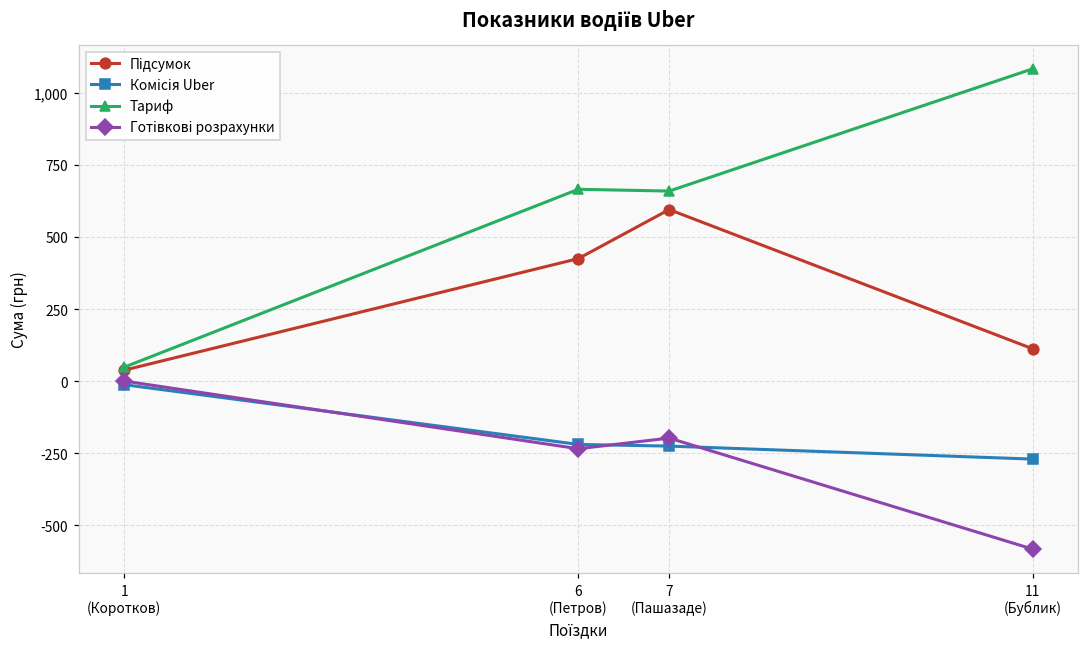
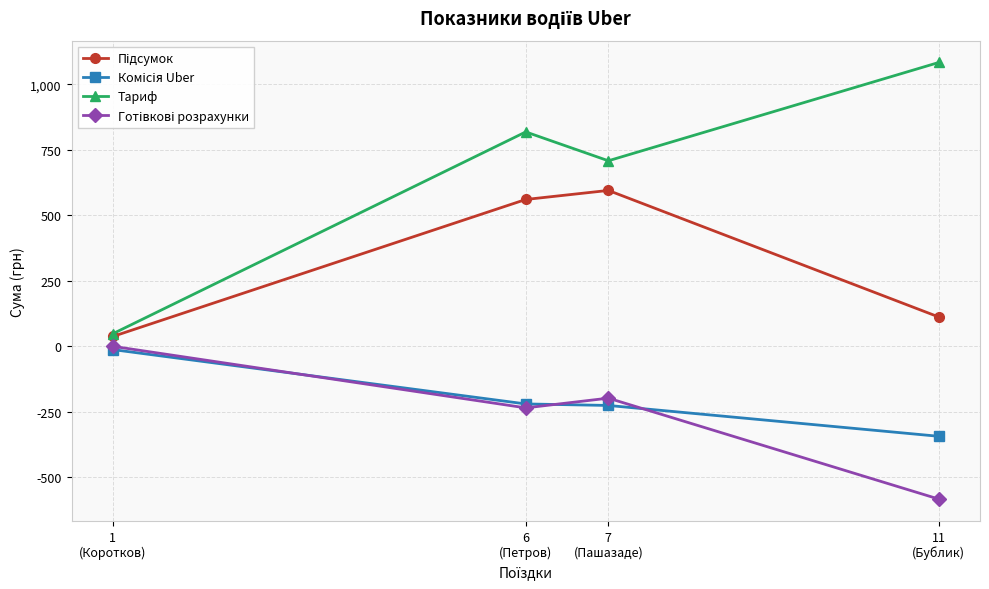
Підсумок, 6 (Петров): 420 -> 560
Тариф, 6 (Петров): 670 -> 820
Тариф, 7 (Пашазаде): 660 -> 710
Комісія Uber, 11 (Бублик): -270 -> -340
